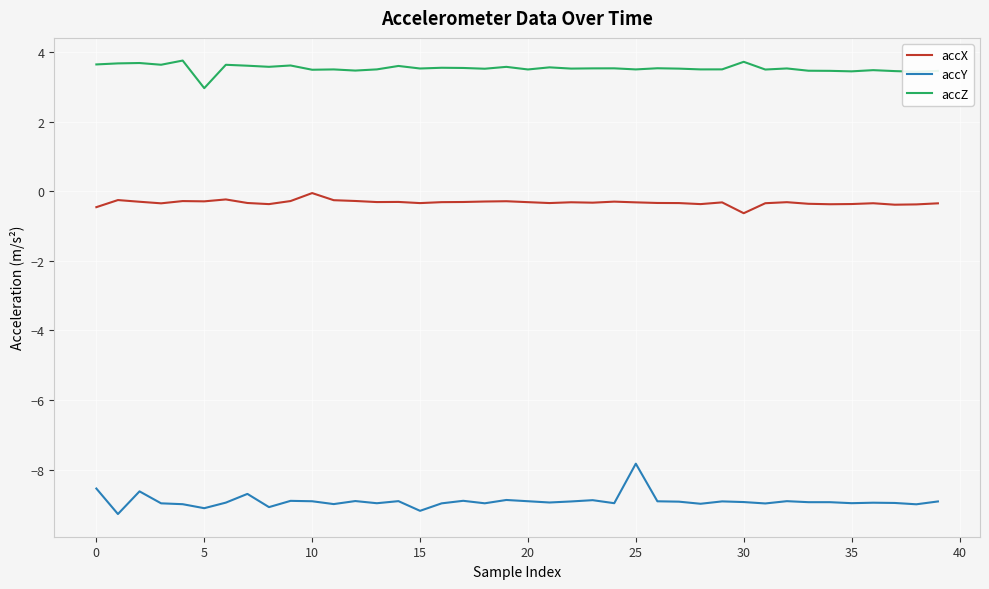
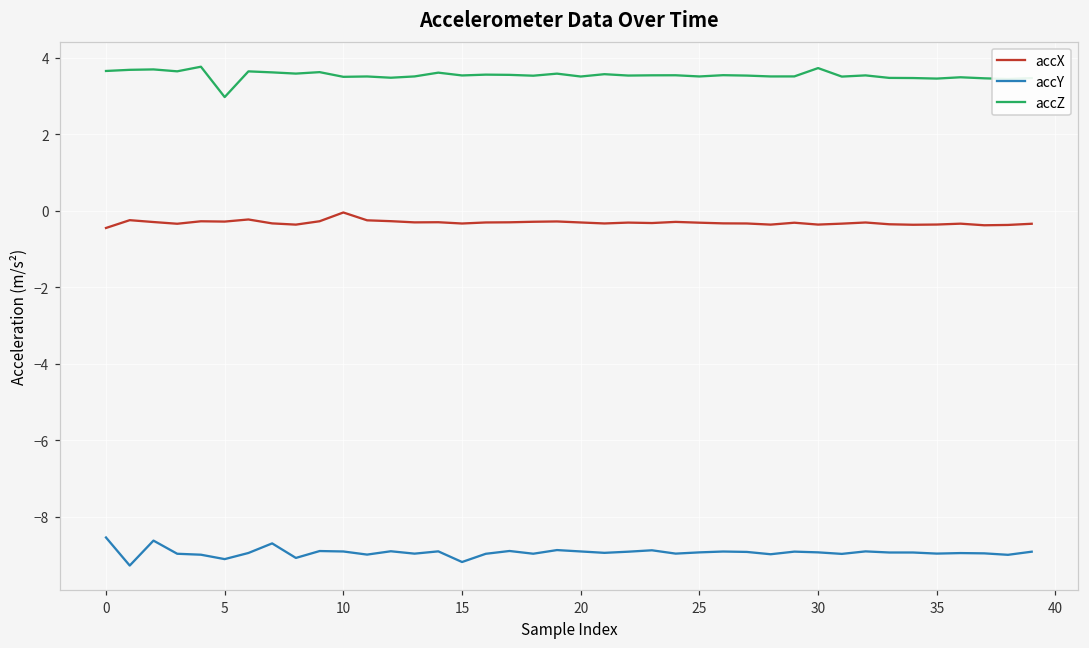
accY, 25: -7.8 -> -8.9
accX, 30: -0.6 -> -0.4
